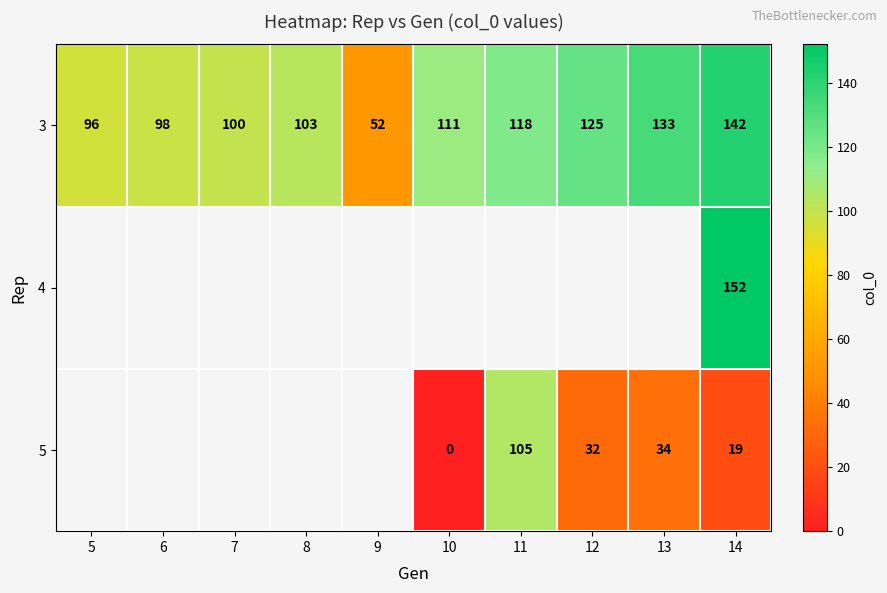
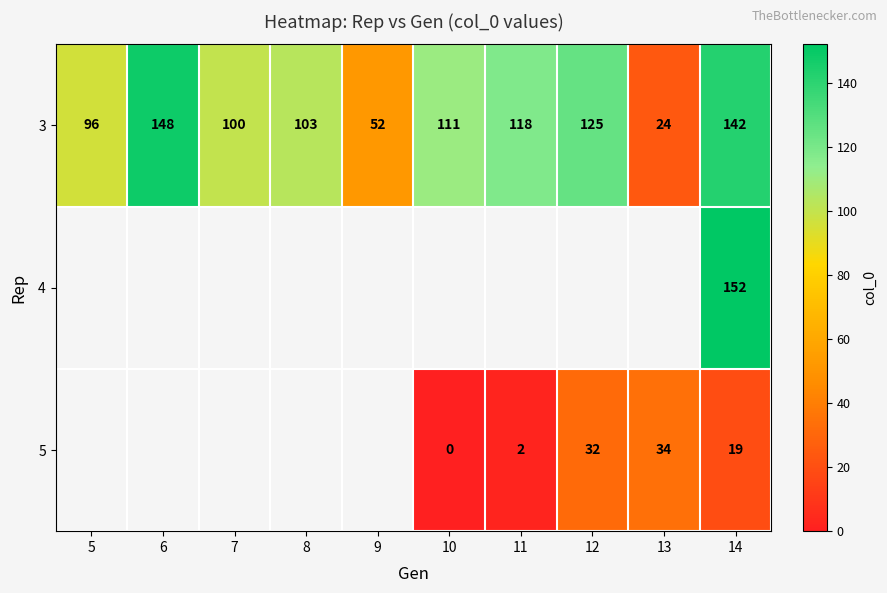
3, 6: 98 -> 148
3, 13: 133 -> 24
5, 11: 105 -> 2
